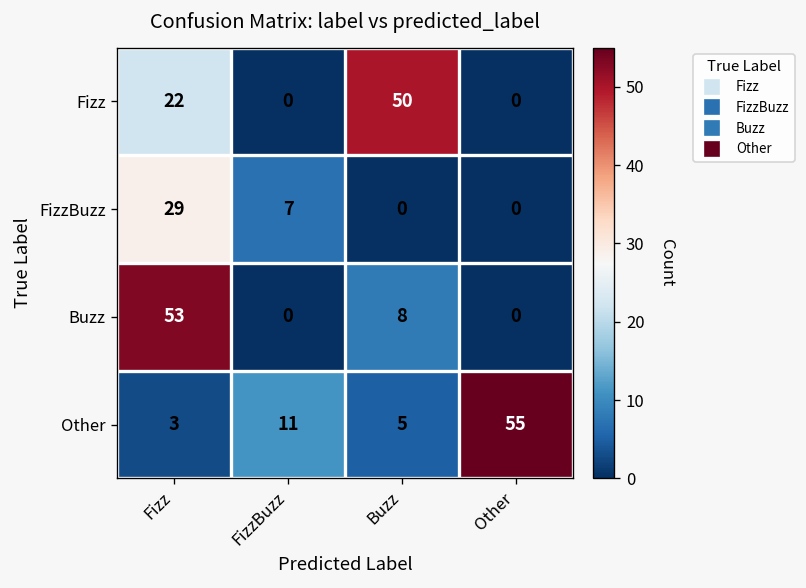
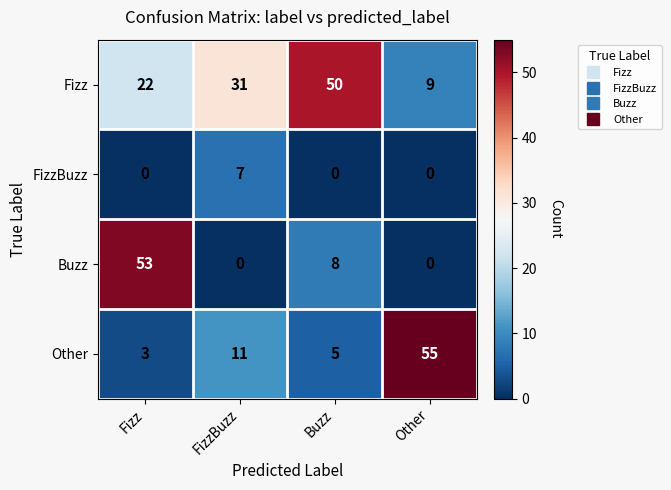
Fizz, FizzBuzz: 0 -> 31
Fizz, Other: 0 -> 9
FizzBuzz, Fizz: 29 -> 0
